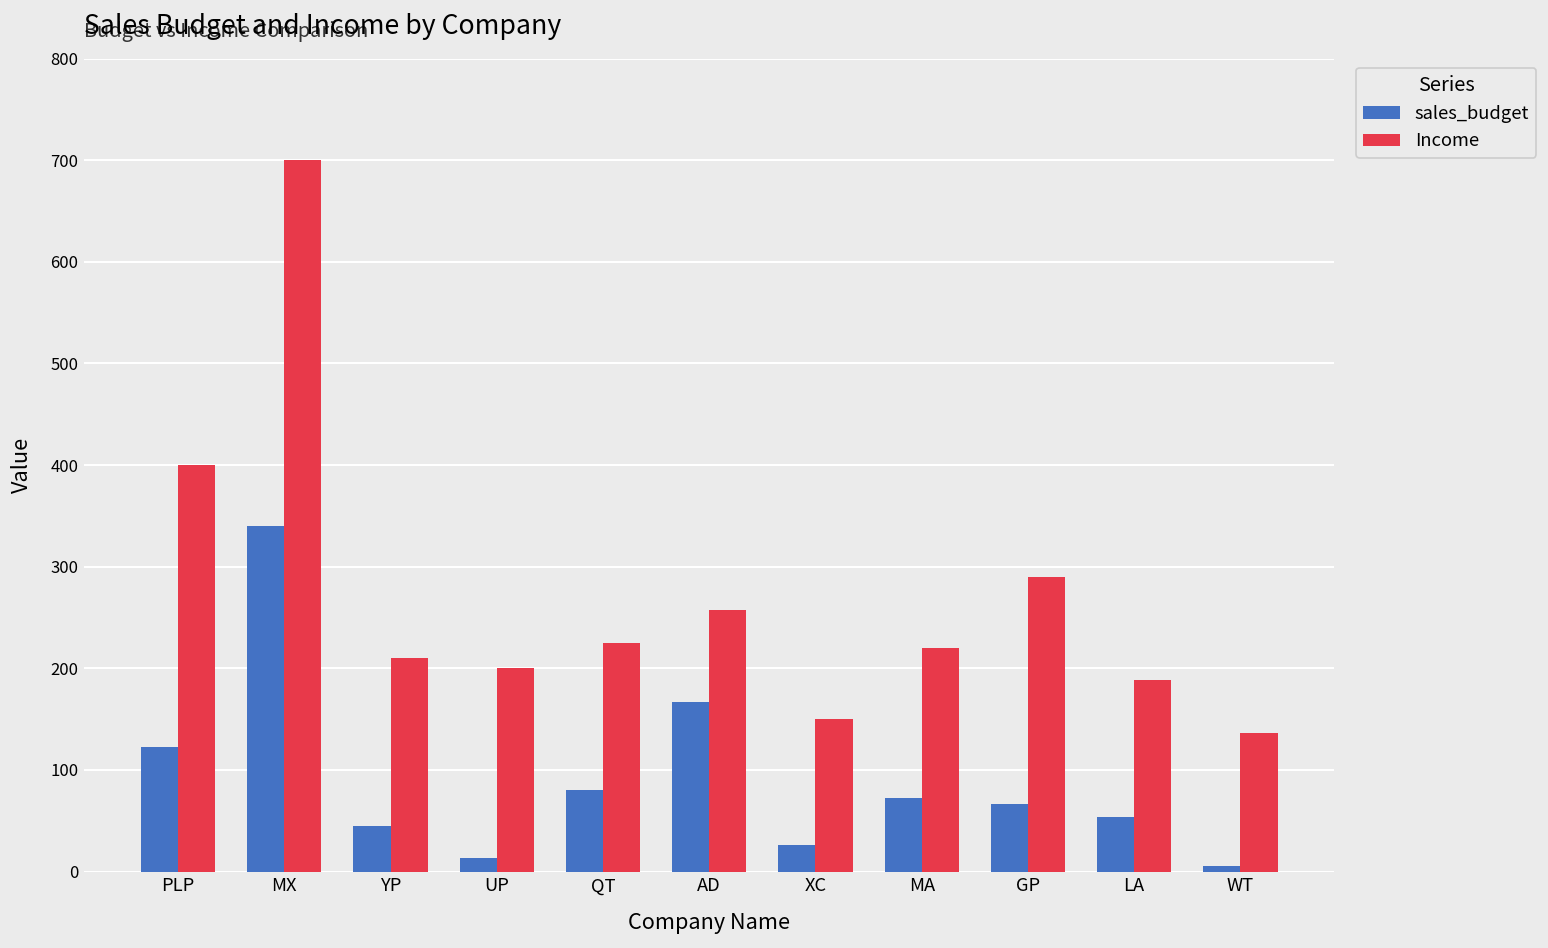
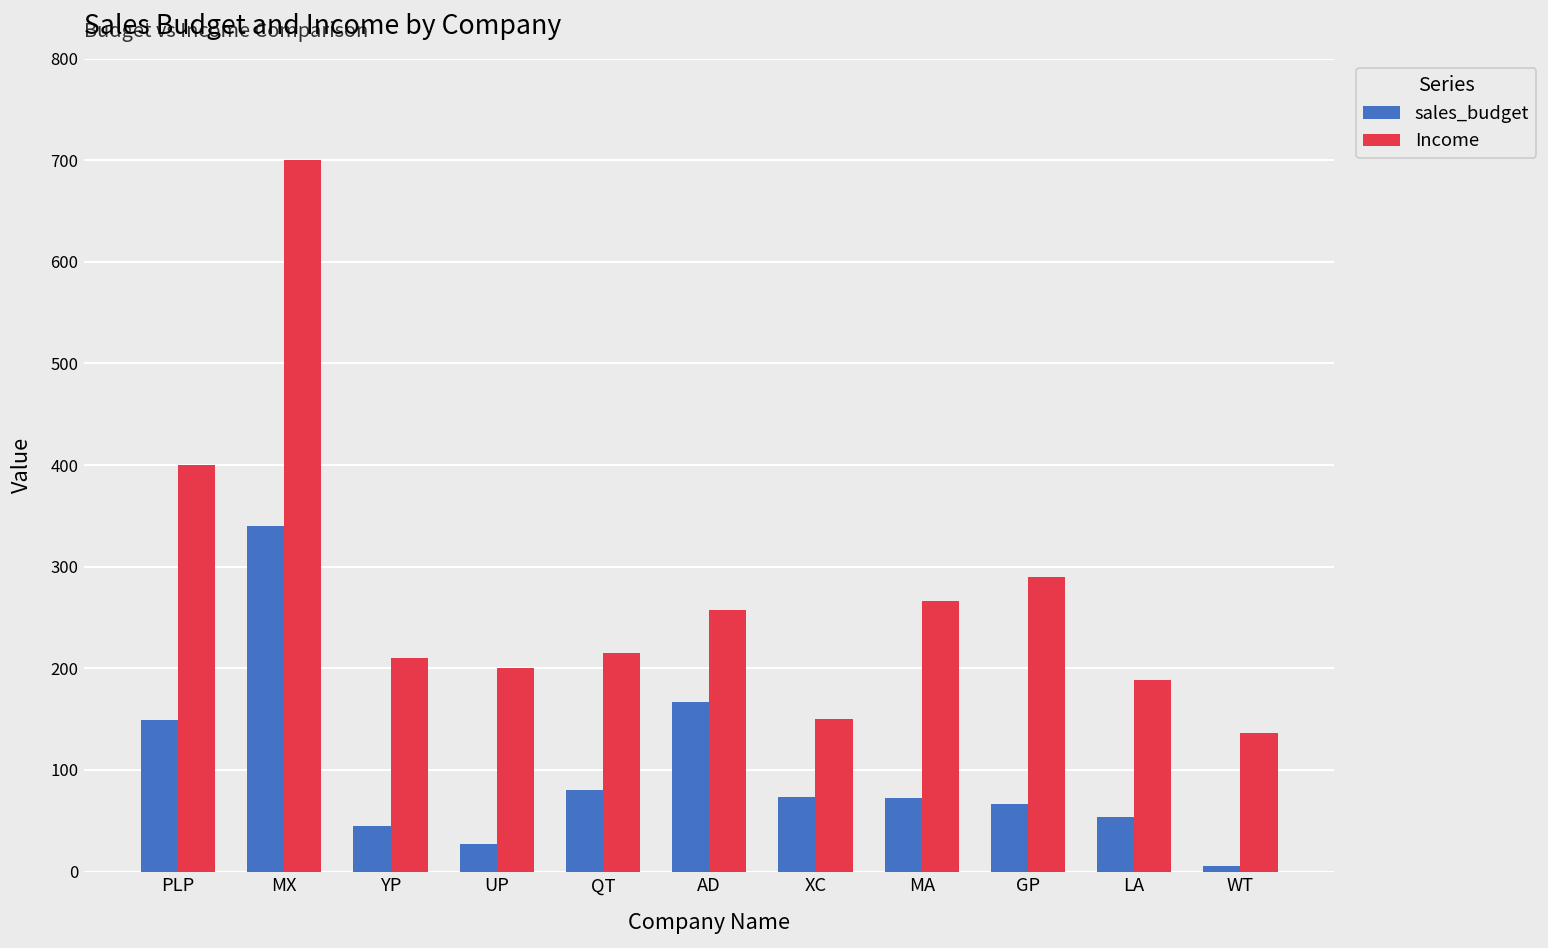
sales_budget, PLP: 120 -> 150
sales_budget, UP: 10 -> 30
Income, QT: 230 -> 220
sales_budget, XC: 30 -> 70
Income, MA: 220 -> 270
